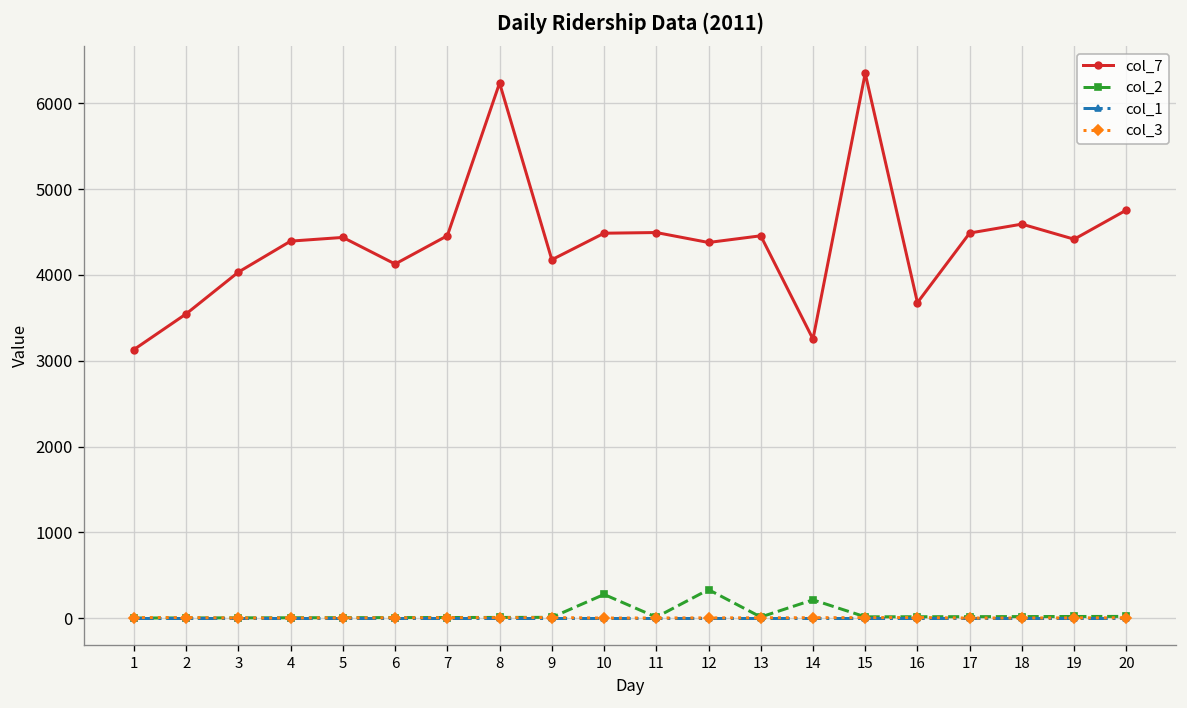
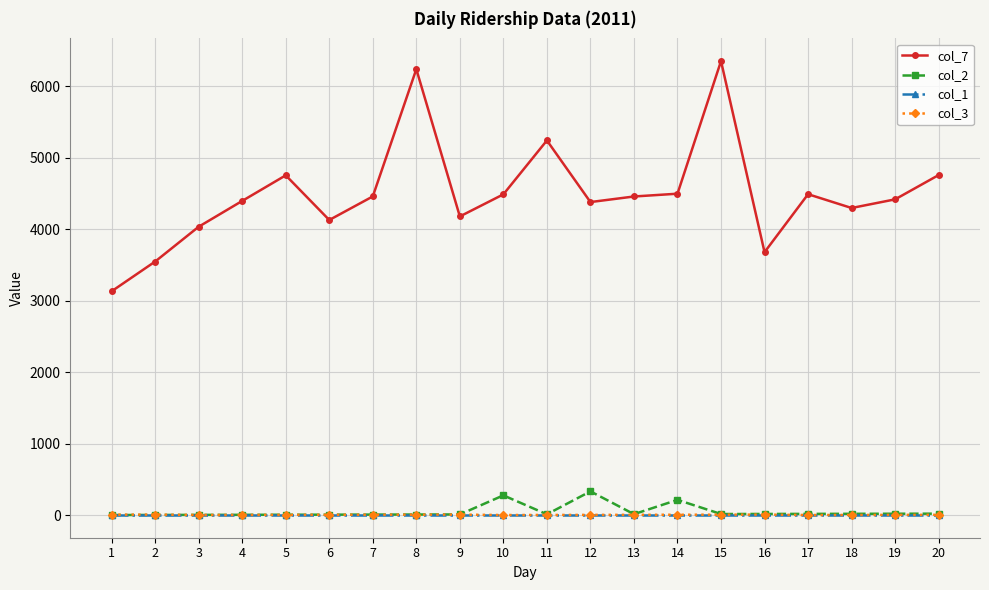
col_7, 5: 4400 -> 4800
col_7, 11: 4500 -> 5200
col_7, 14: 3300 -> 4500
col_7, 18: 4600 -> 4300
